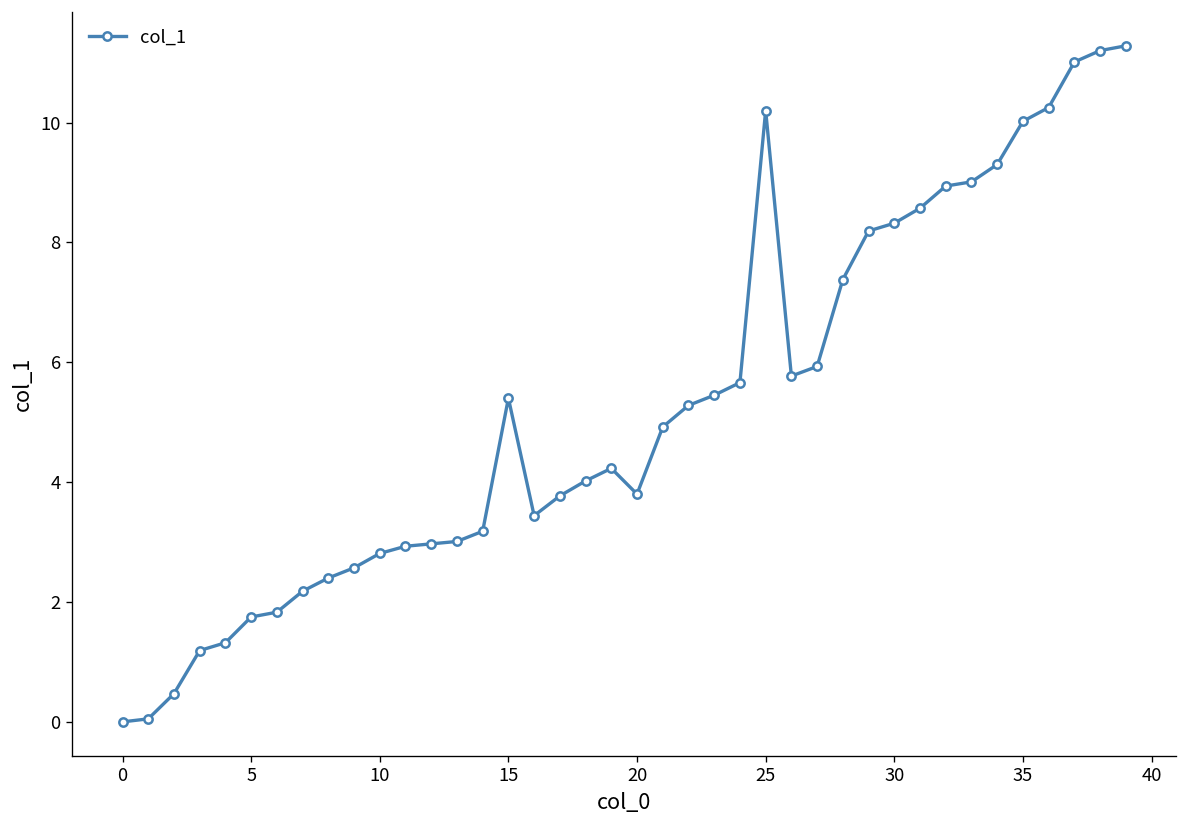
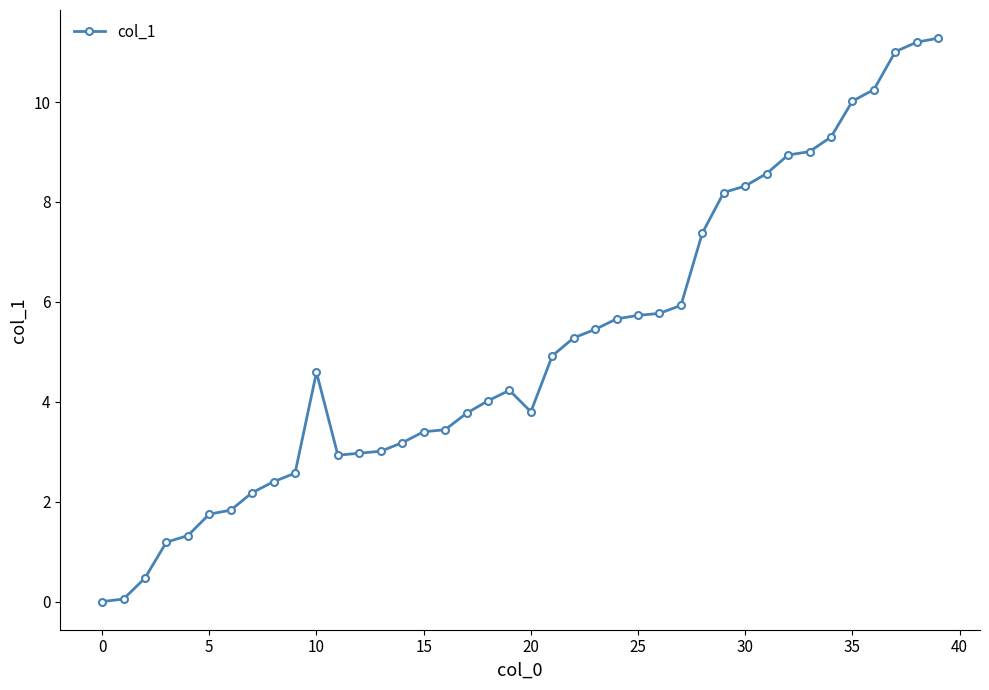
10: 2.8 -> 4.6
15: 5.4 -> 3.4
25: 10.2 -> 5.7
